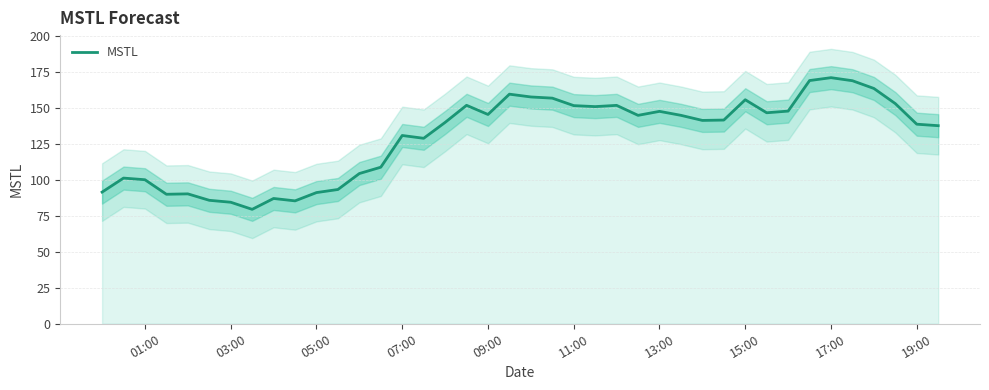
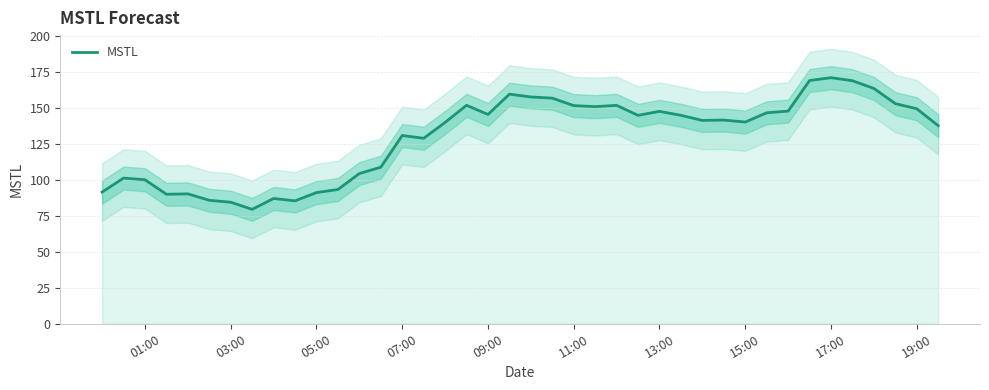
MSTL, 15:00: 156 -> 140
MSTL, 19:00: 139 -> 149
